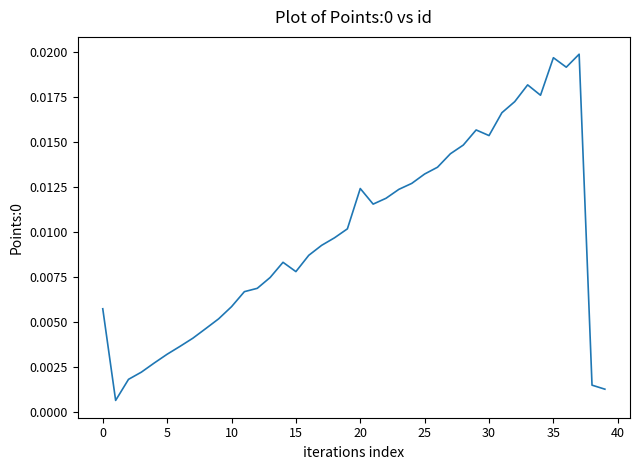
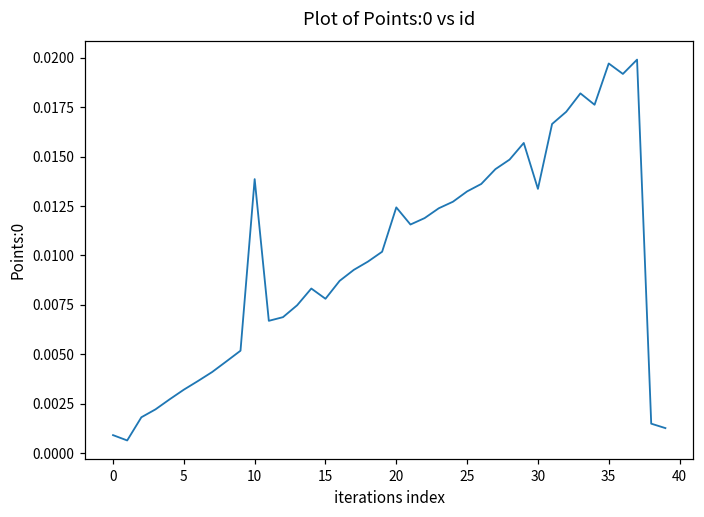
0: 0.0057 -> 0.0009
10: 0.0059 -> 0.0139
30: 0.0154 -> 0.0134
